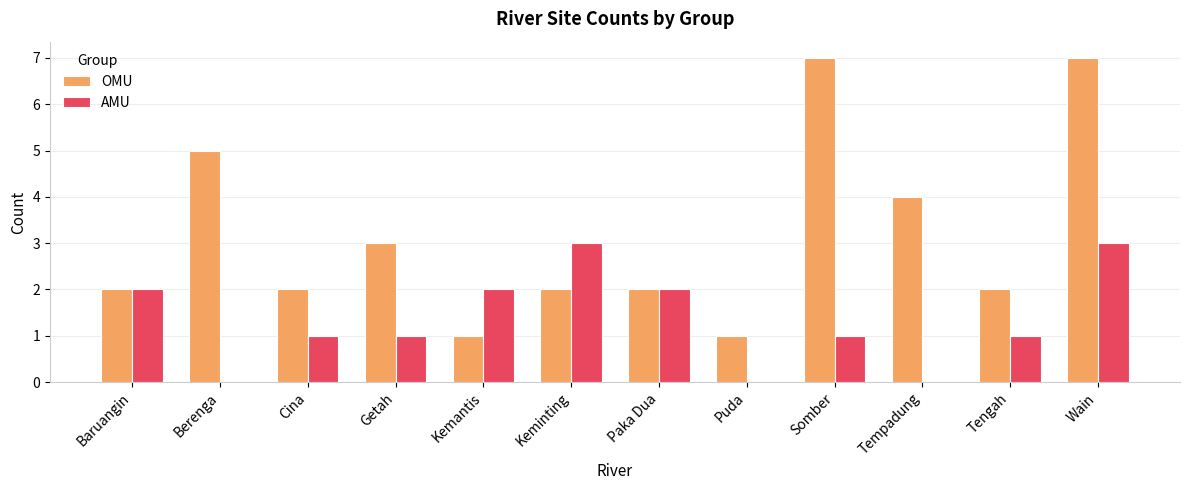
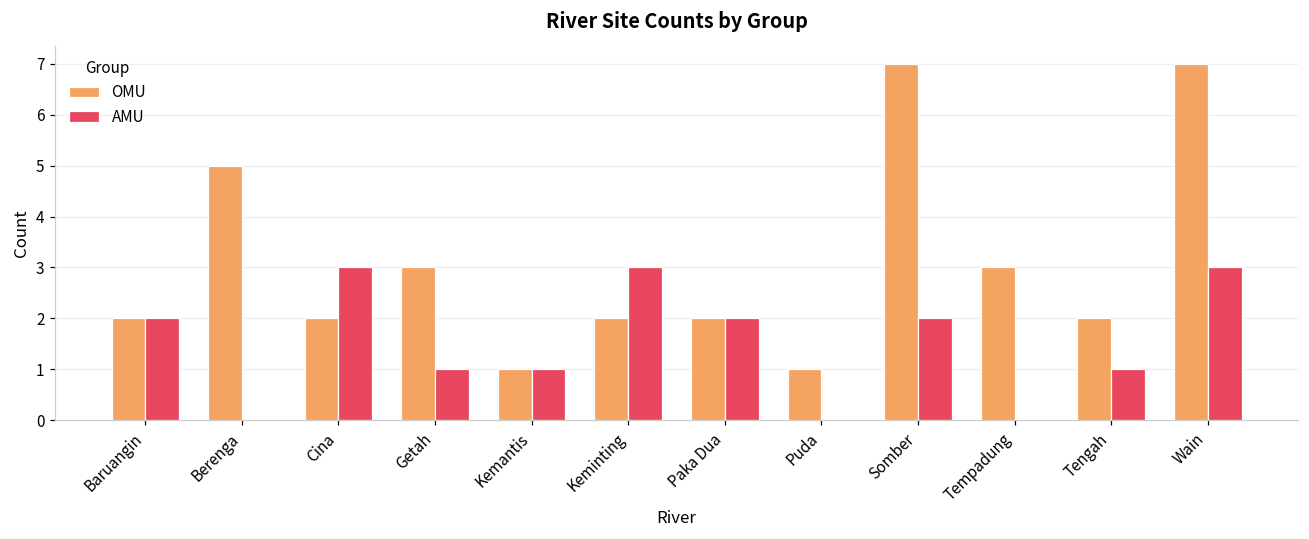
AMU, Cina: 1 -> 3
AMU, Kemantis: 2 -> 1
AMU, Somber: 1 -> 2
OMU, Tempadung: 4 -> 3
